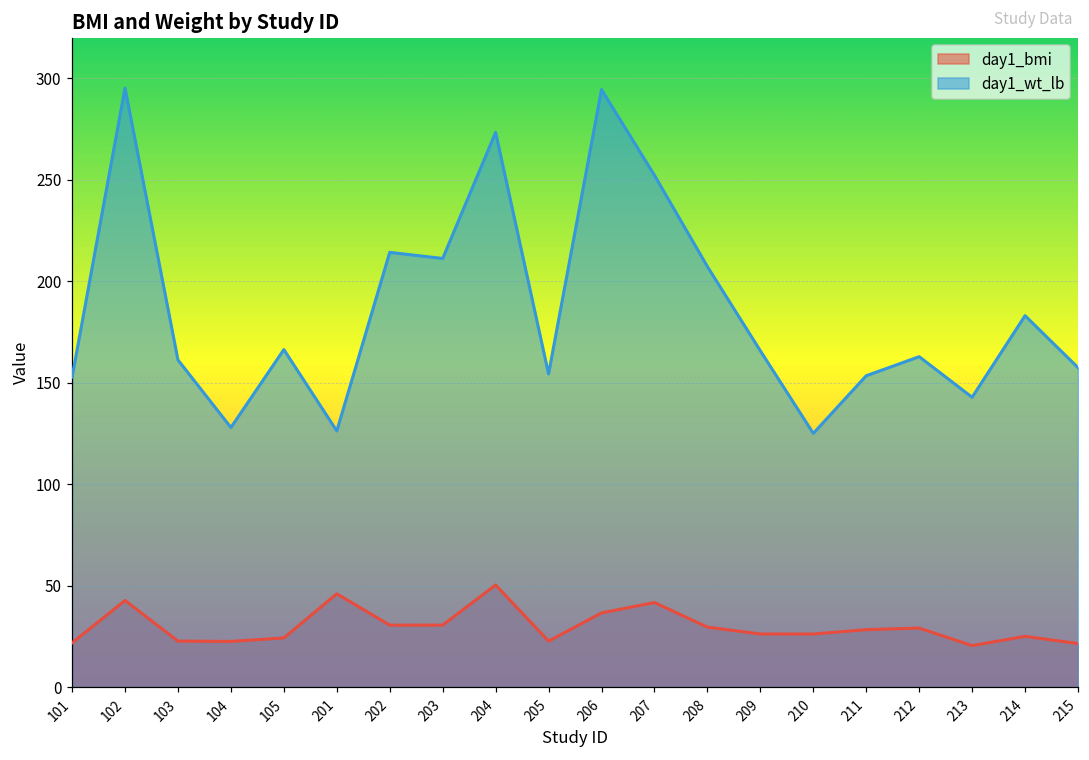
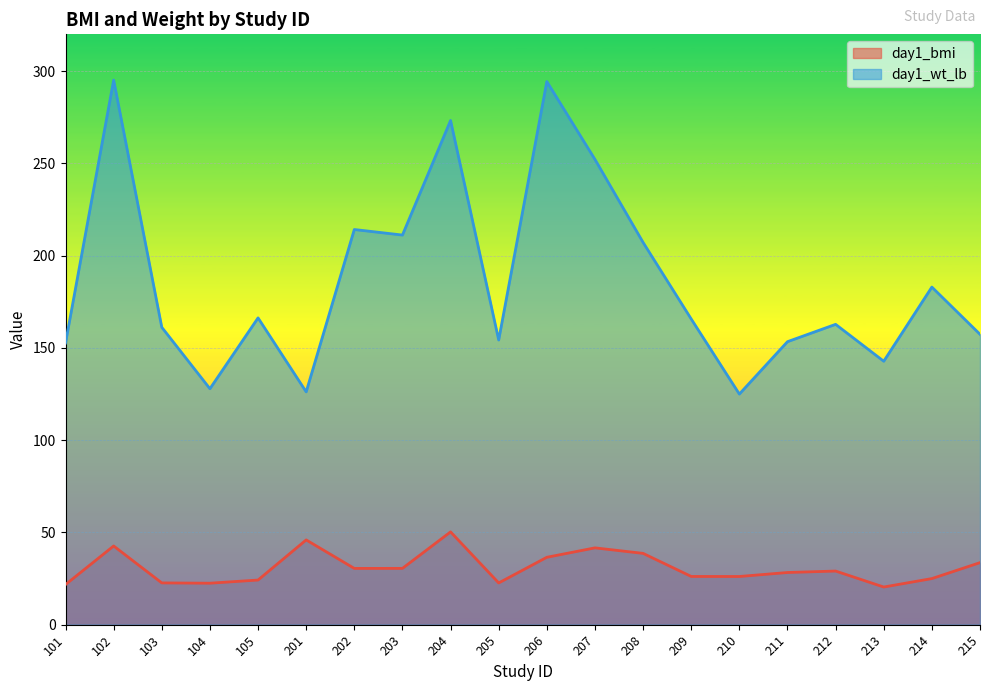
day1_bmi, 208: 30 -> 39
day1_bmi, 215: 21 -> 34
